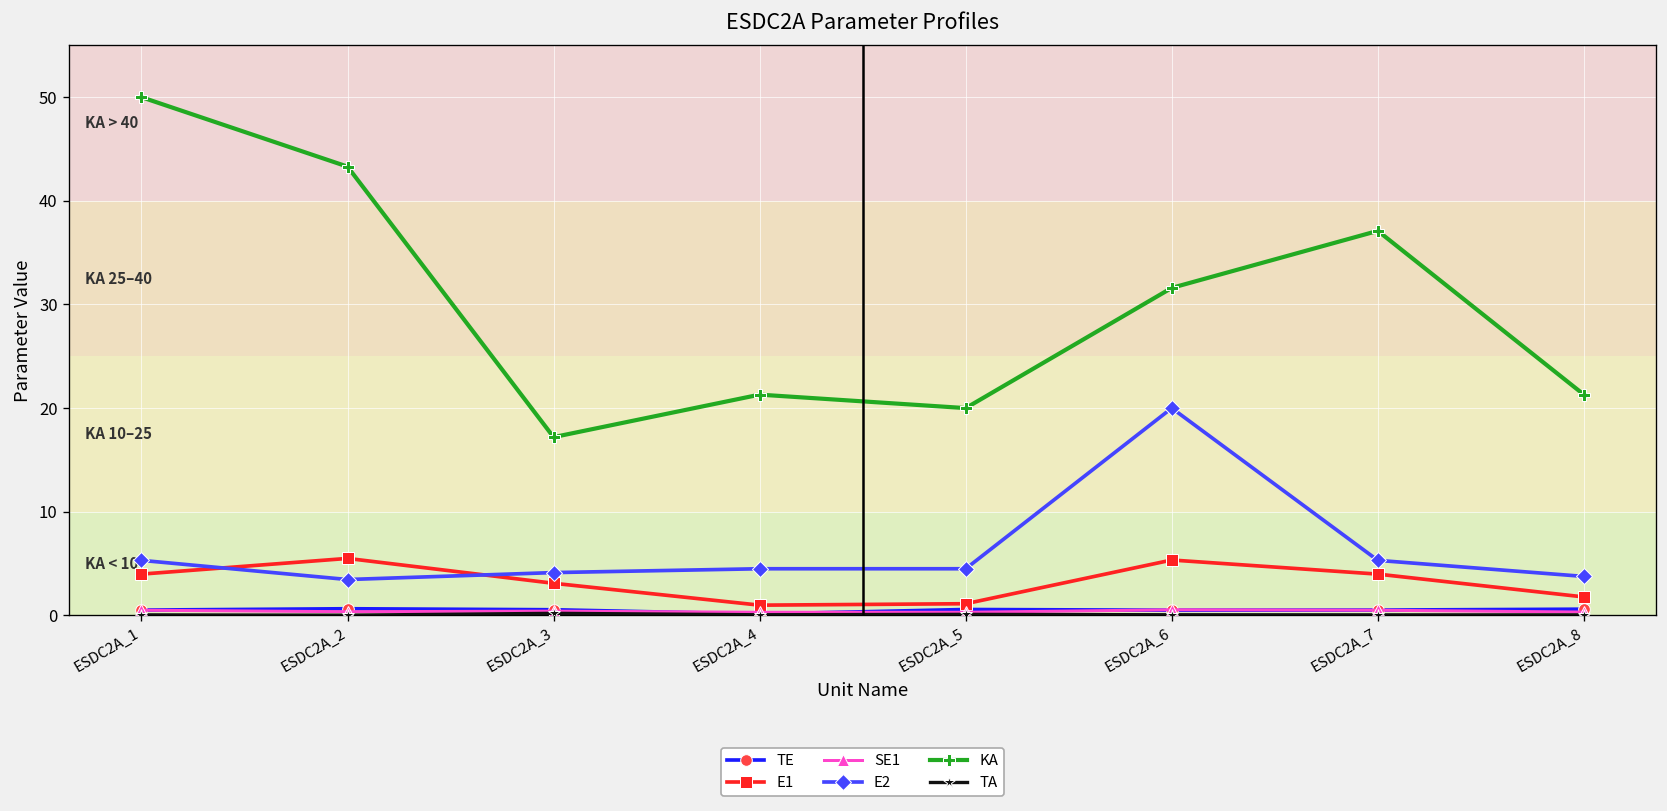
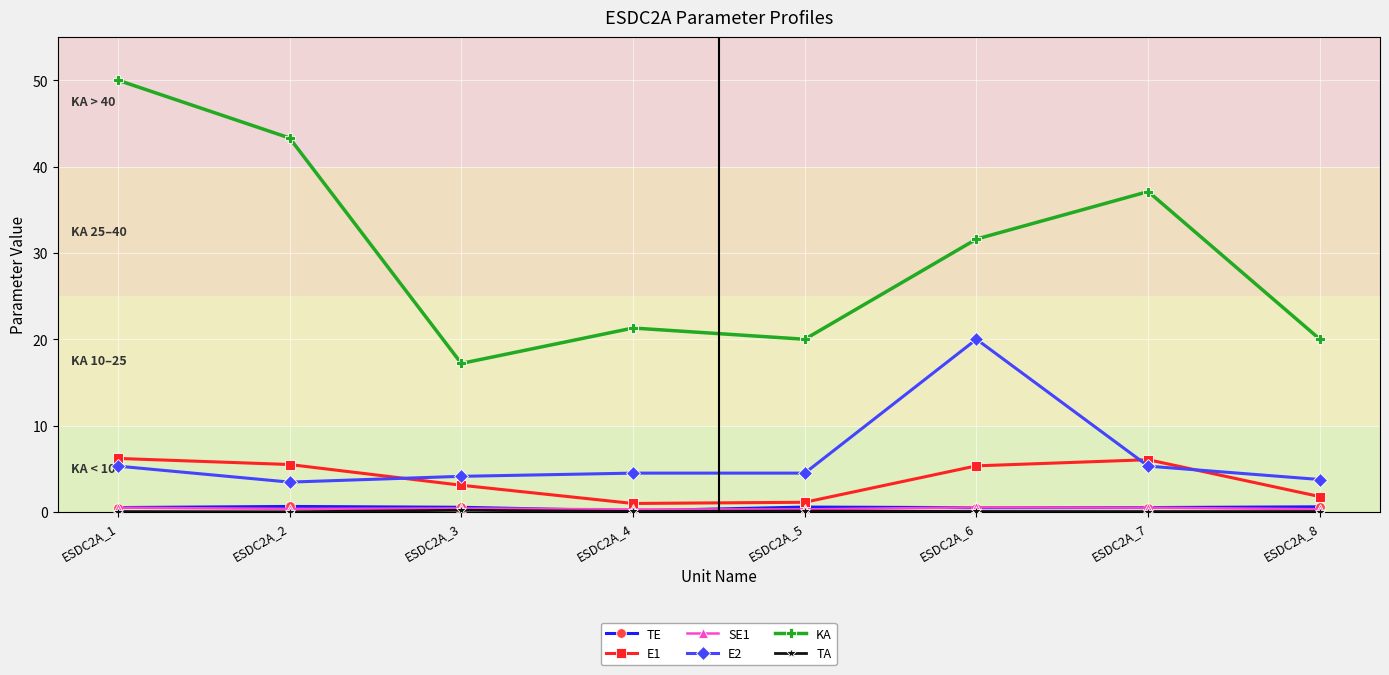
E1, ESDC2A_1: 4 -> 6
E1, ESDC2A_7: 4 -> 6
KA, ESDC2A_8: 21 -> 20
